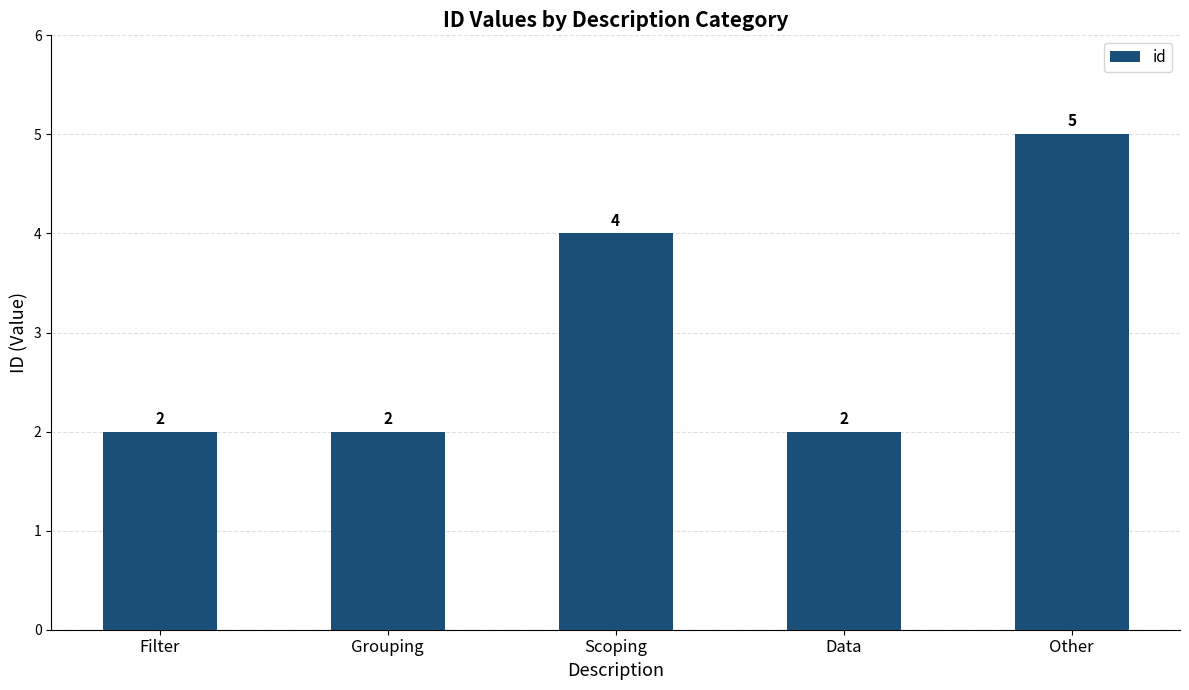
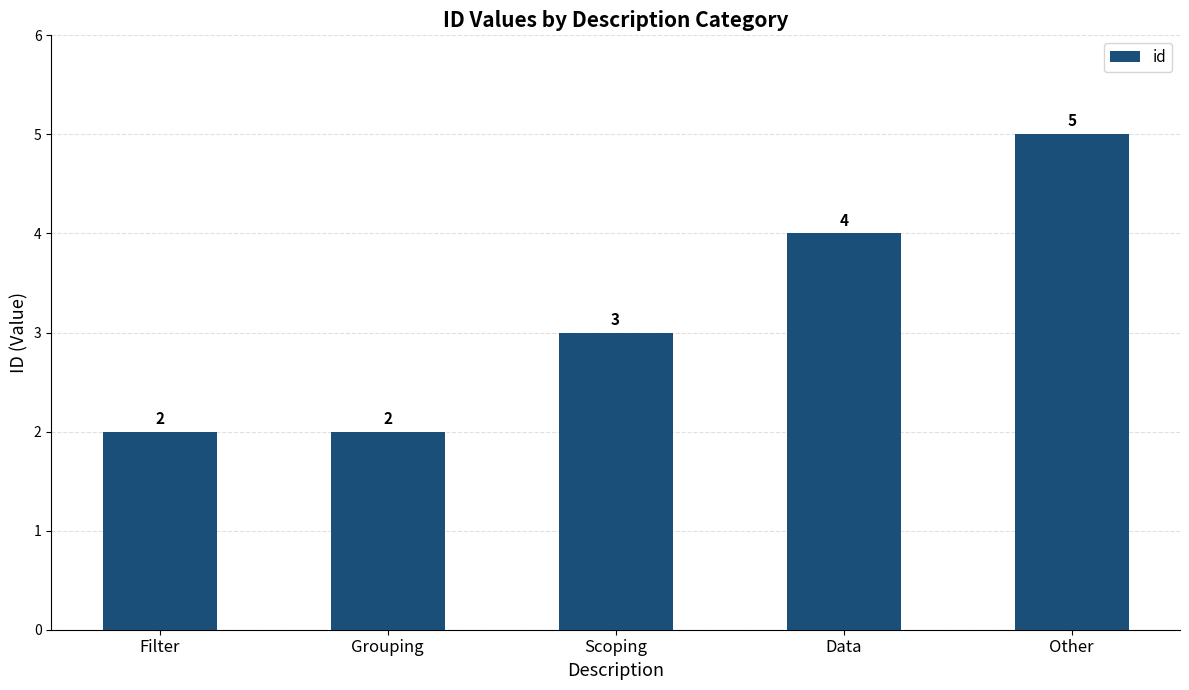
Scoping: 4 -> 3
Data: 2 -> 4
